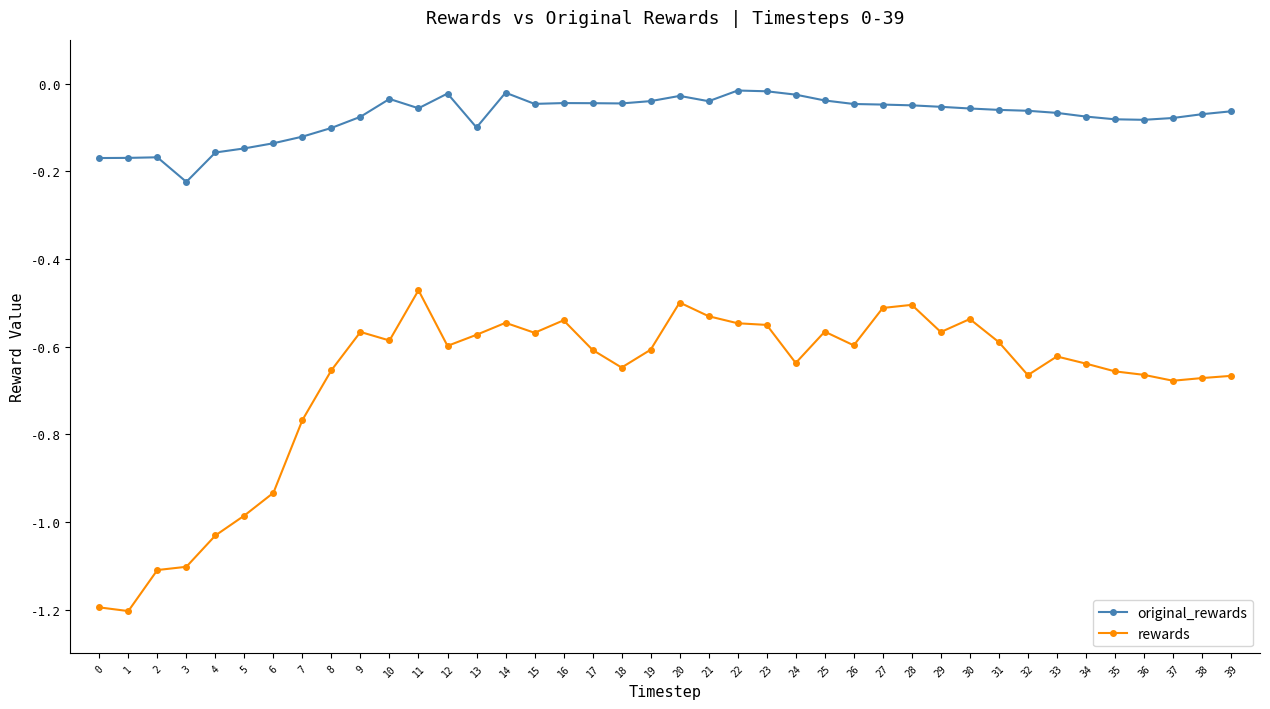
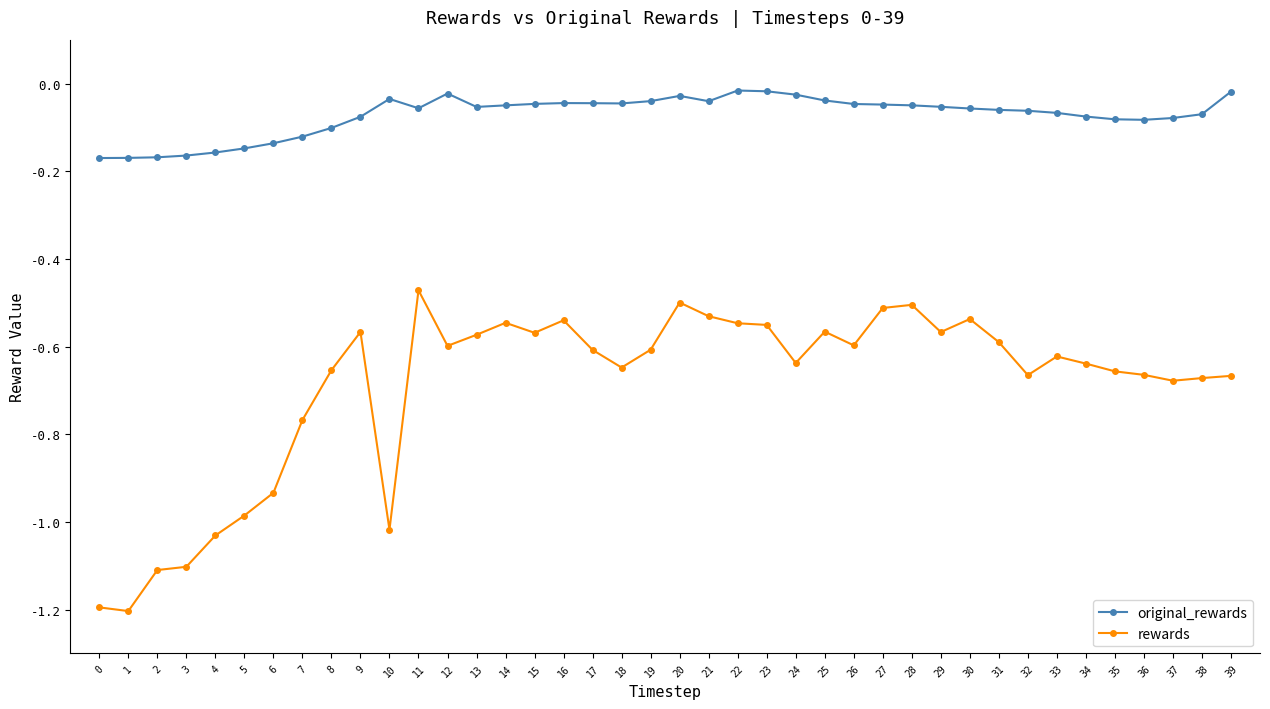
original_rewards, 3: -0.22 -> -0.16
rewards, 10: -0.59 -> -1.02
original_rewards, 13: -0.10 -> -0.05
original_rewards, 14: -0.02 -> -0.05
original_rewards, 39: -0.06 -> -0.02
